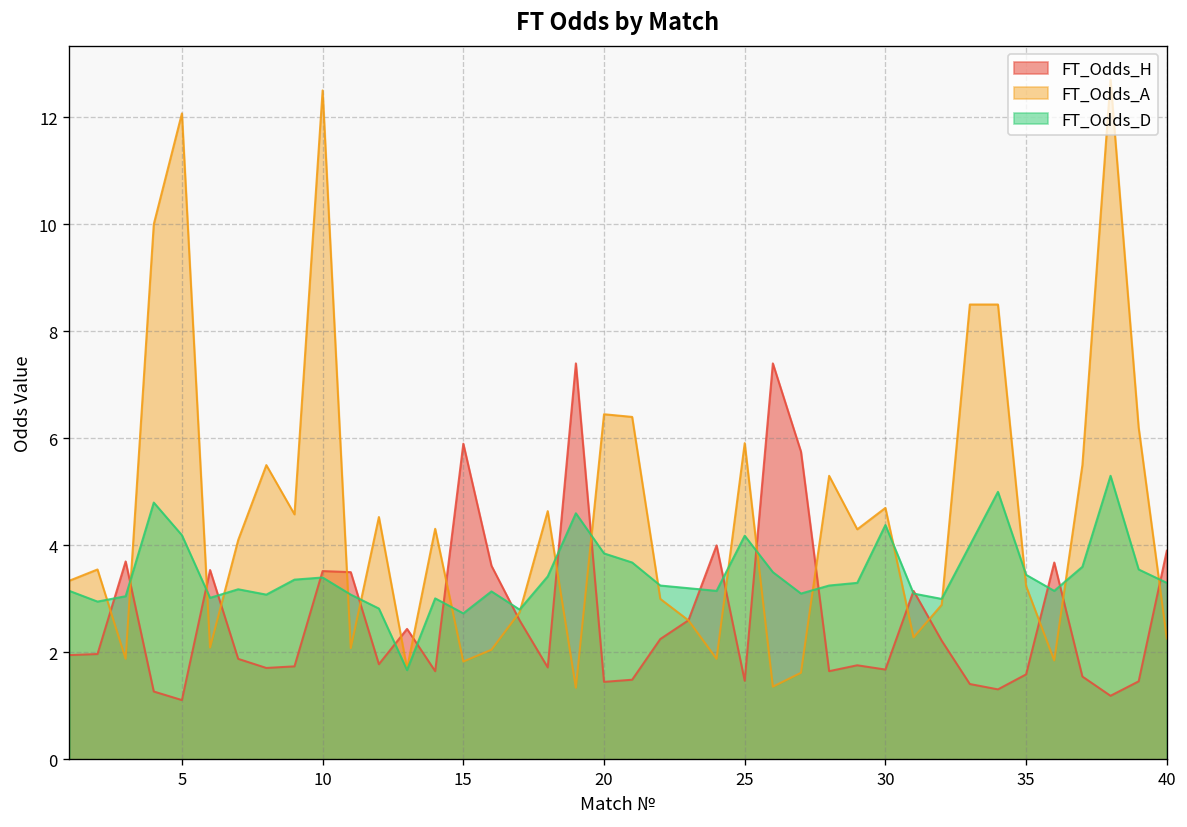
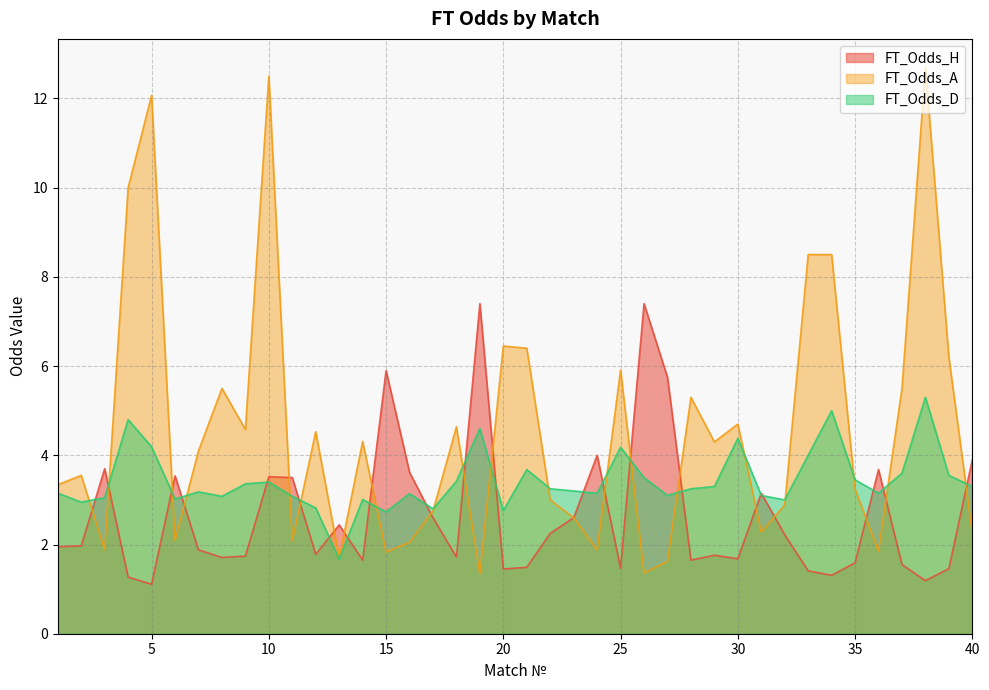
FT_Odds_D, 20: 3.9 -> 2.8
